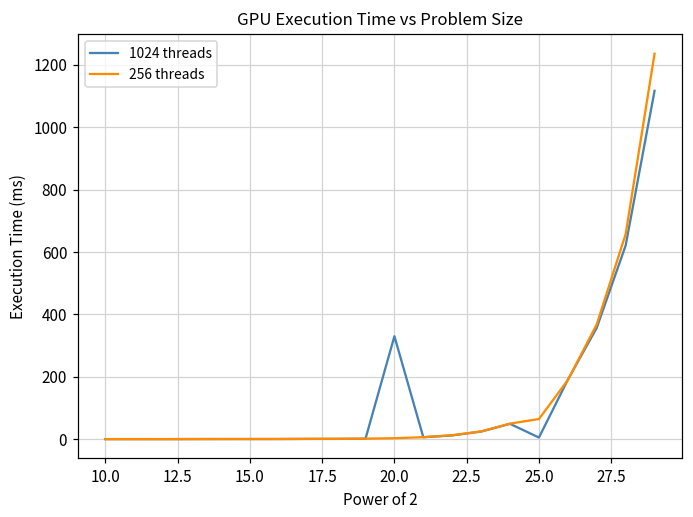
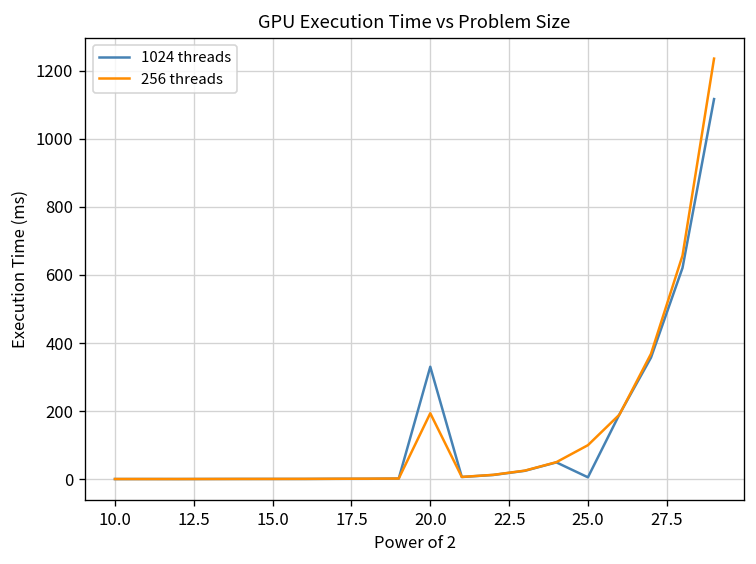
256 threads, 20.0: 0 -> 190
256 threads, 25.0: 60 -> 100
